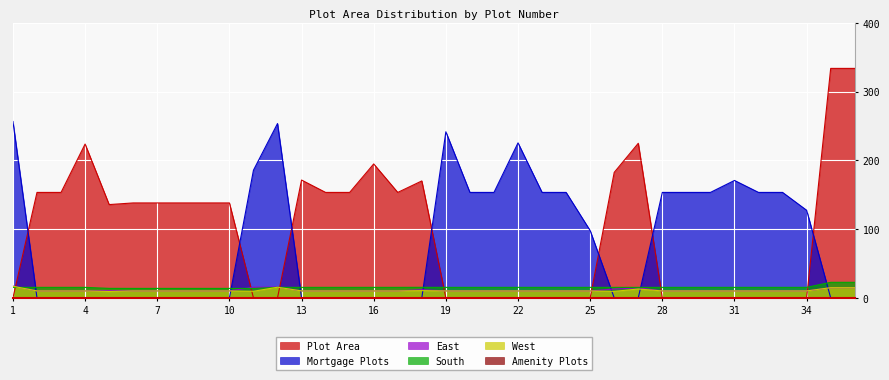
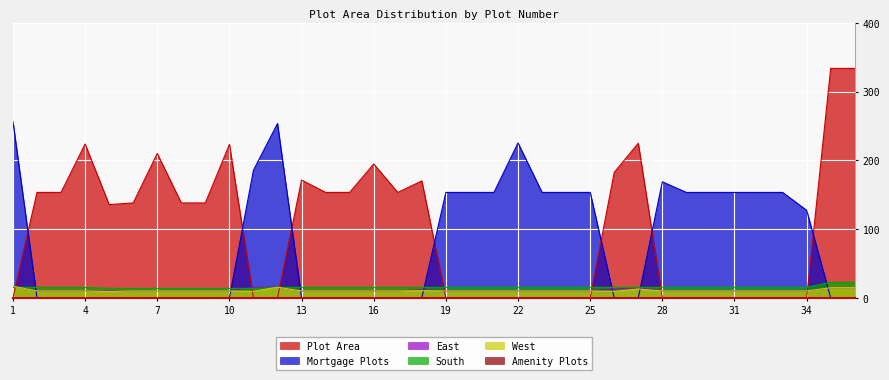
Plot Area, 7: 140 -> 210
Plot Area, 10: 140 -> 220
Mortgage Plots, 19: 240 -> 150
Mortgage Plots, 25: 100 -> 150
Mortgage Plots, 28: 150 -> 170
Mortgage Plots, 31: 170 -> 150
